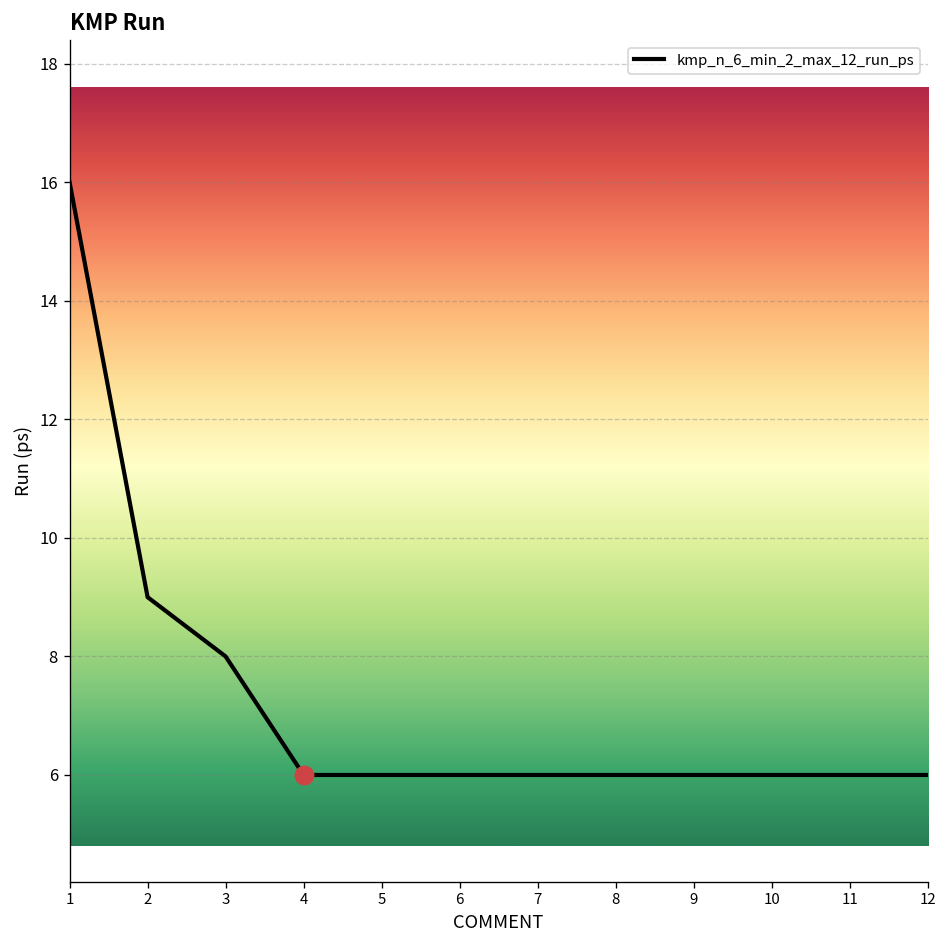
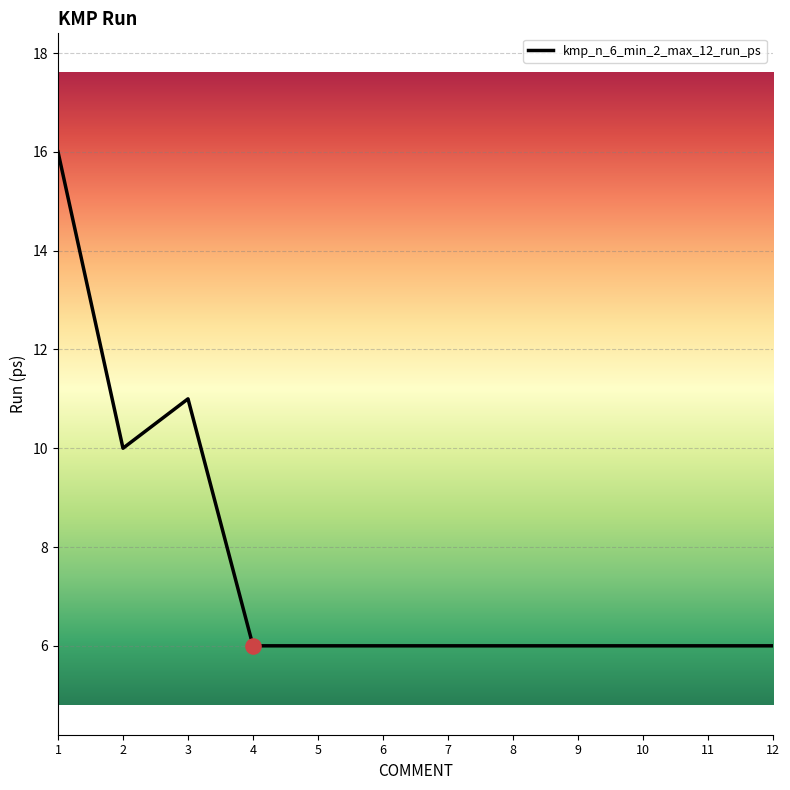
kmp_n_6_min_2_max_12_run_ps, 2: 9 -> 10
kmp_n_6_min_2_max_12_run_ps, 3: 8 -> 11
